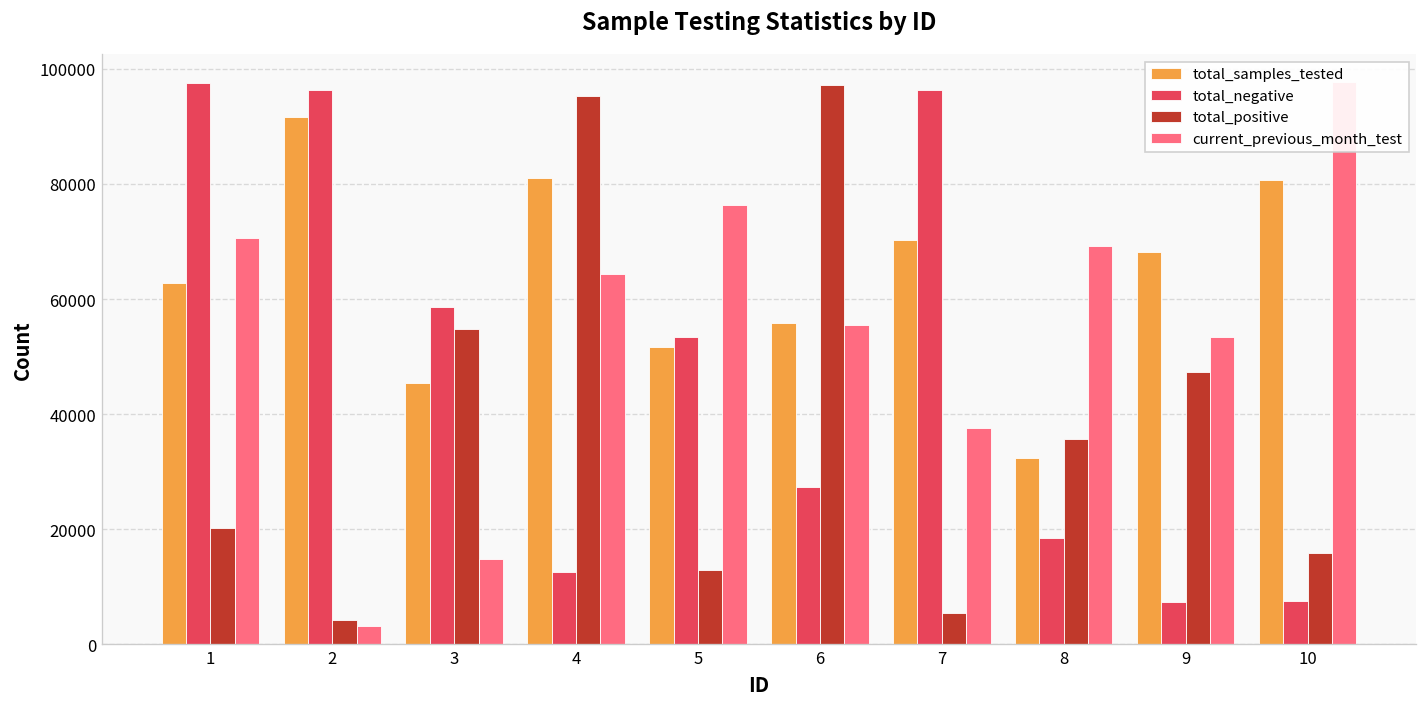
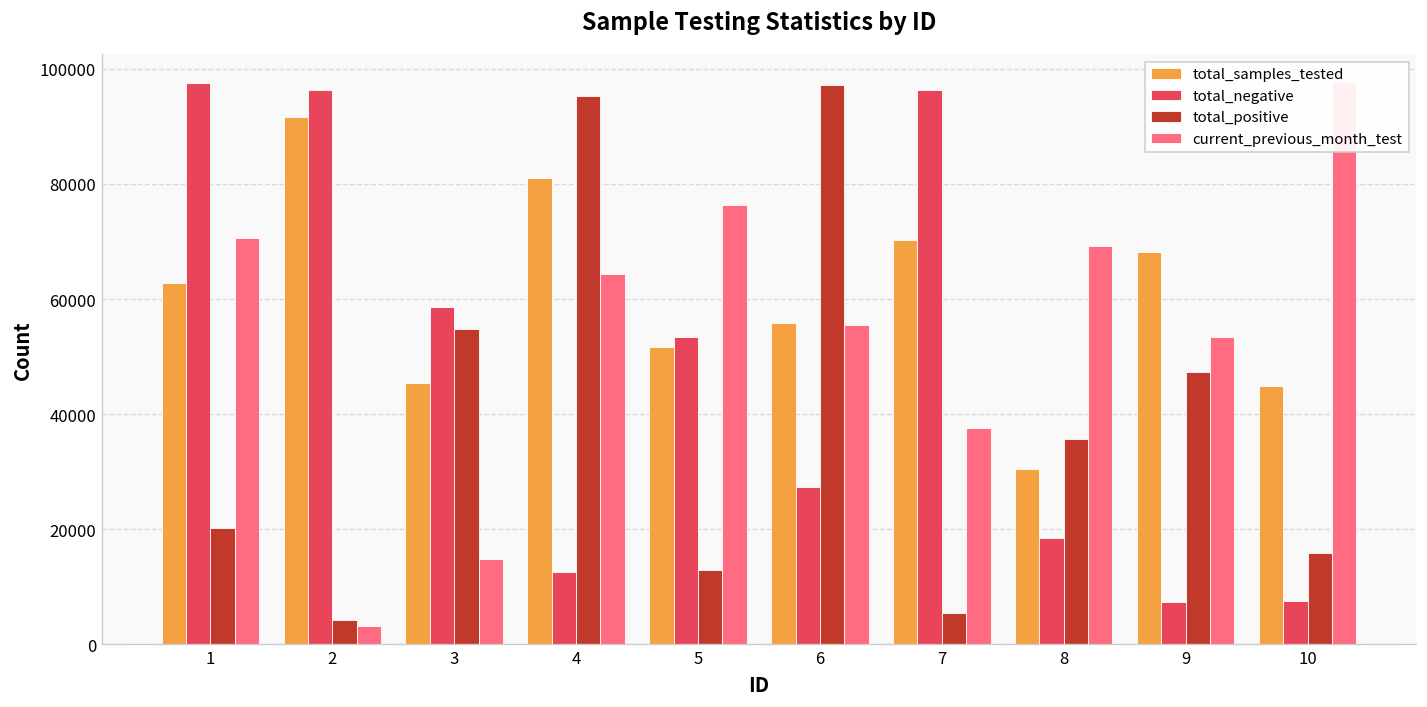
total_samples_tested, 8: 32000 -> 30000
total_samples_tested, 10: 81000 -> 45000
